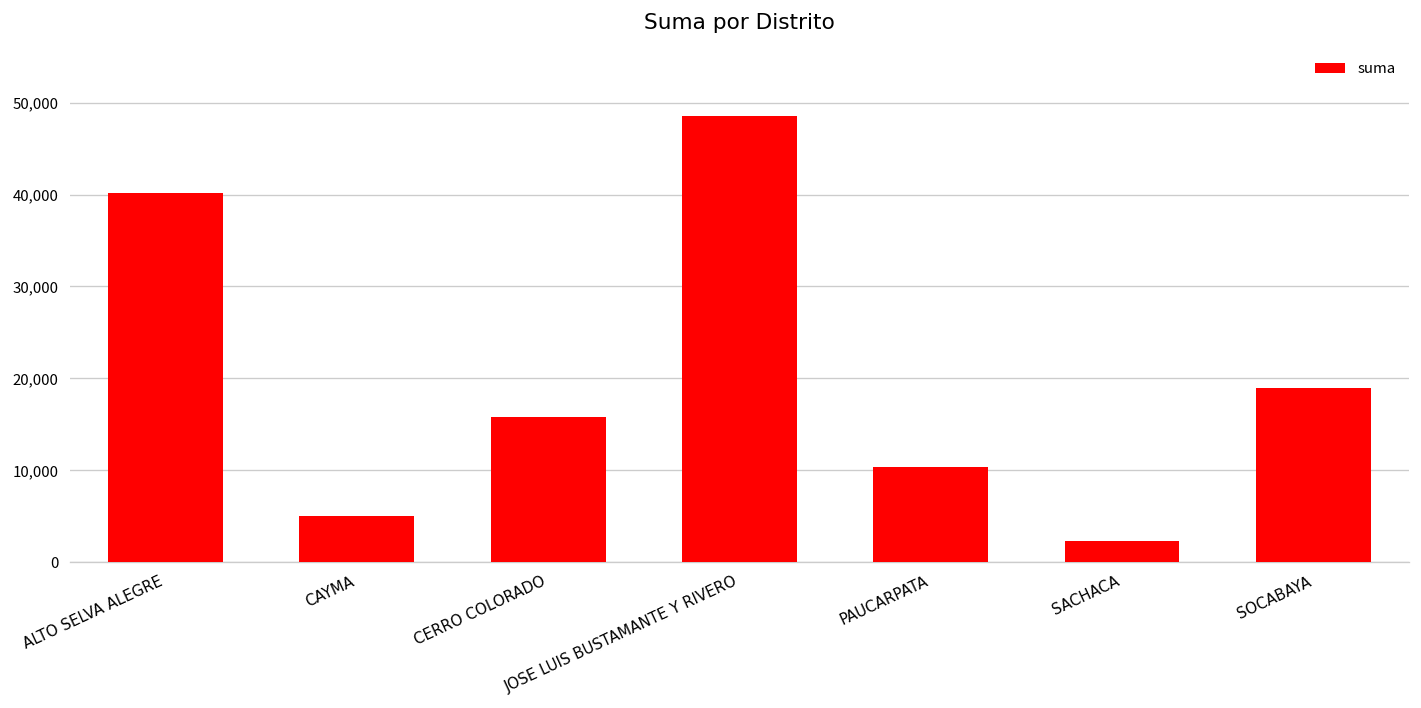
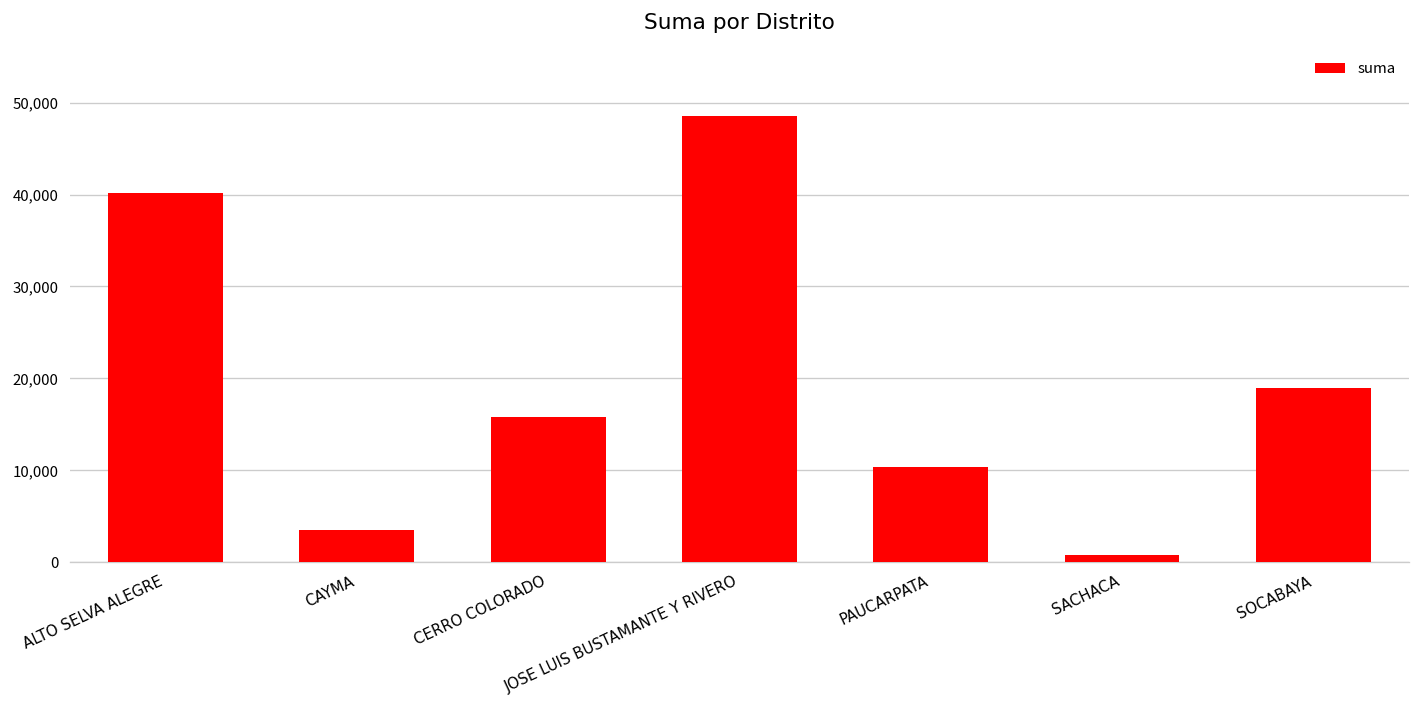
CAYMA: 5,000 -> 4,000
SACHACA: 2,000 -> 1,000
